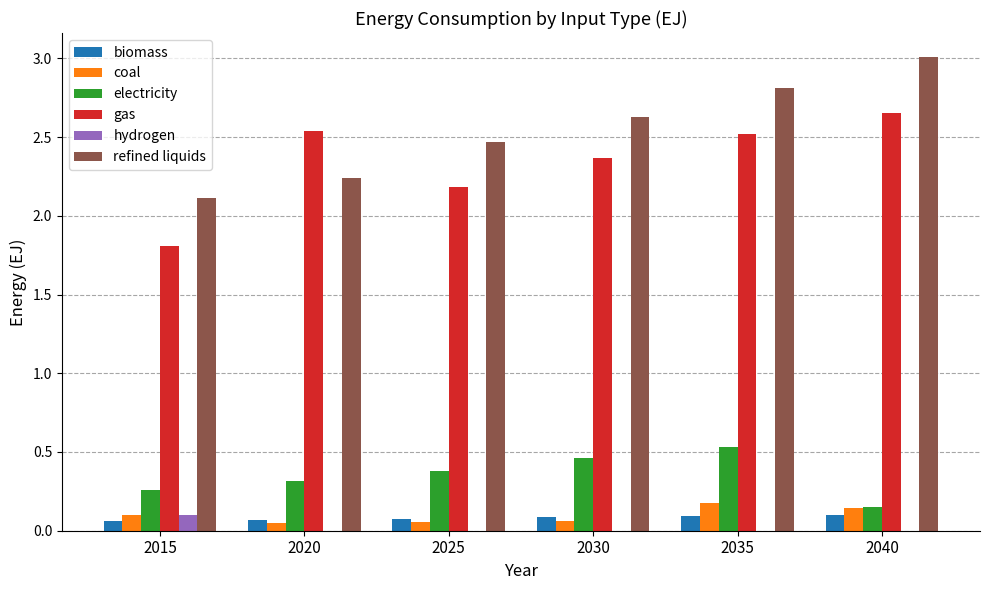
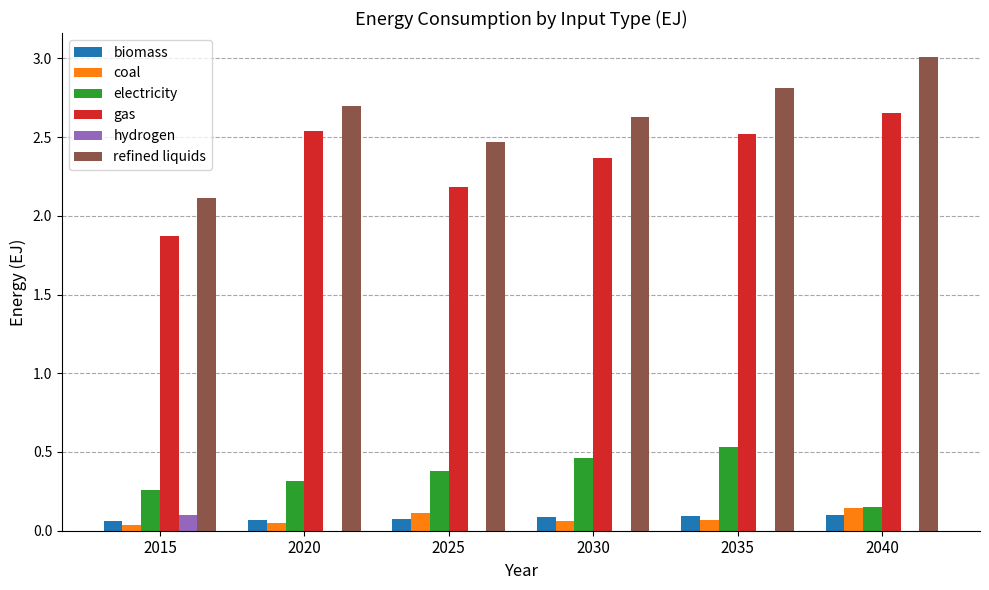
coal, 2015: 0.10 -> 0.04
gas, 2015: 1.81 -> 1.87
refined liquids, 2020: 2.24 -> 2.70
coal, 2025: 0.05 -> 0.11
coal, 2035: 0.18 -> 0.07
